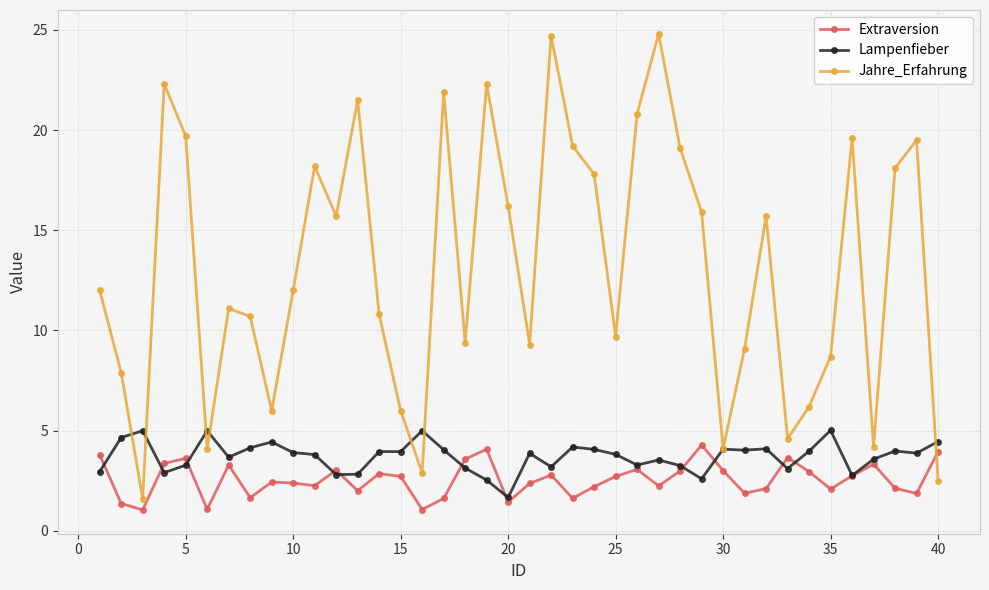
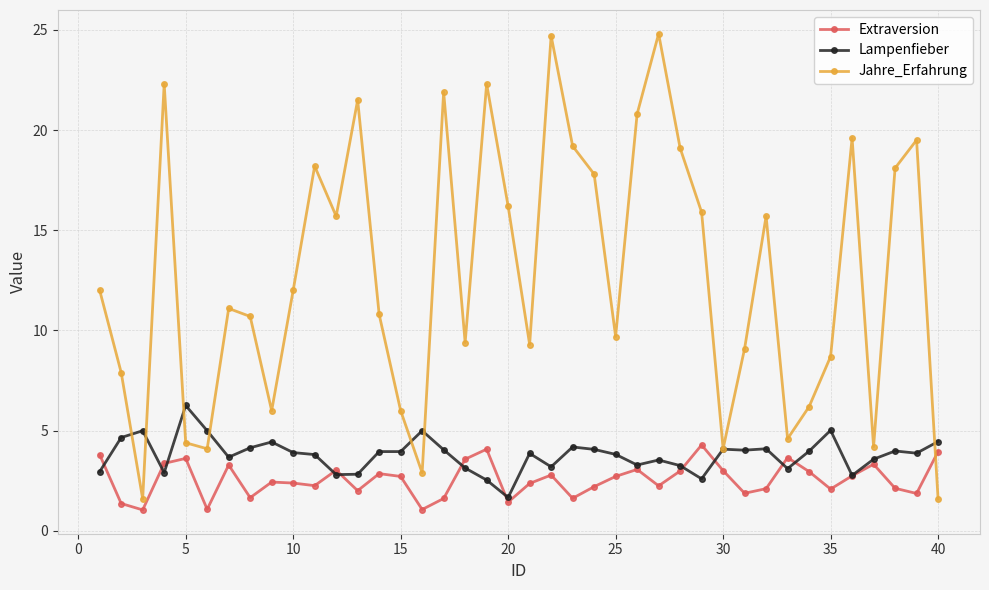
Lampenfieber, 5: 3.3 -> 6.3
Jahre_Erfahrung, 5: 19.7 -> 4.4
Jahre_Erfahrung, 40: 2.5 -> 1.6
